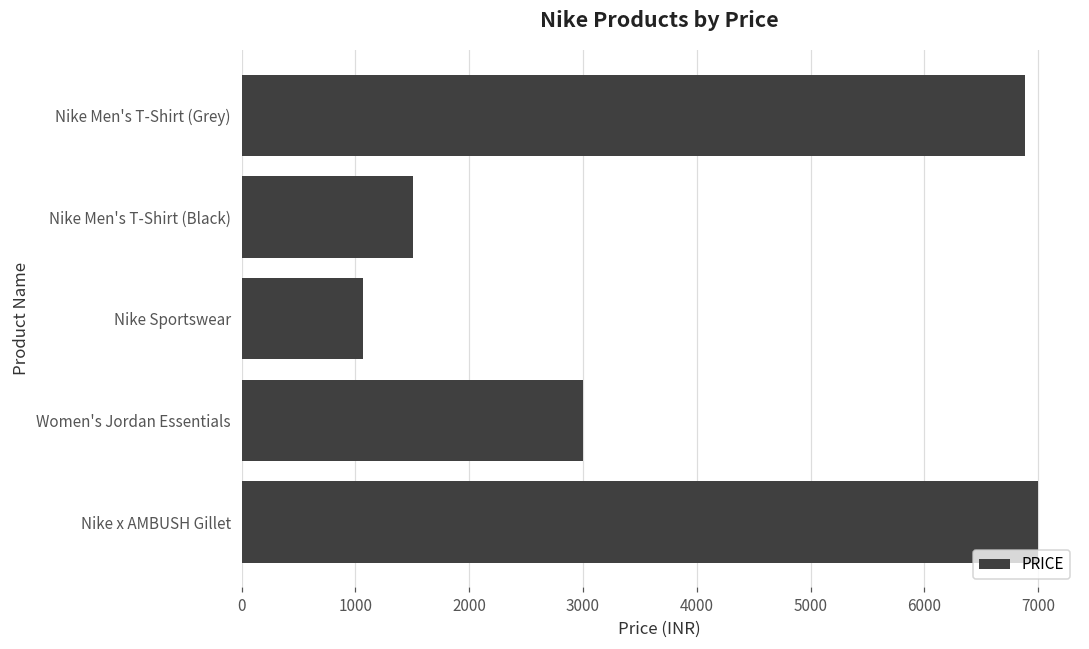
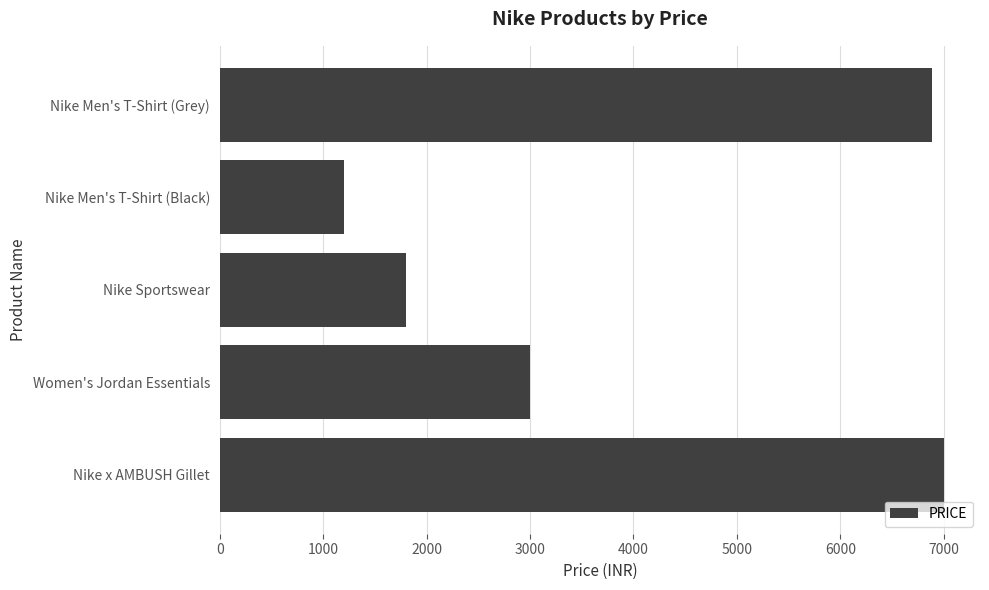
Nike Men's T-Shirt (Black): 1510 -> 1200
Nike Sportswear: 1070 -> 1800
